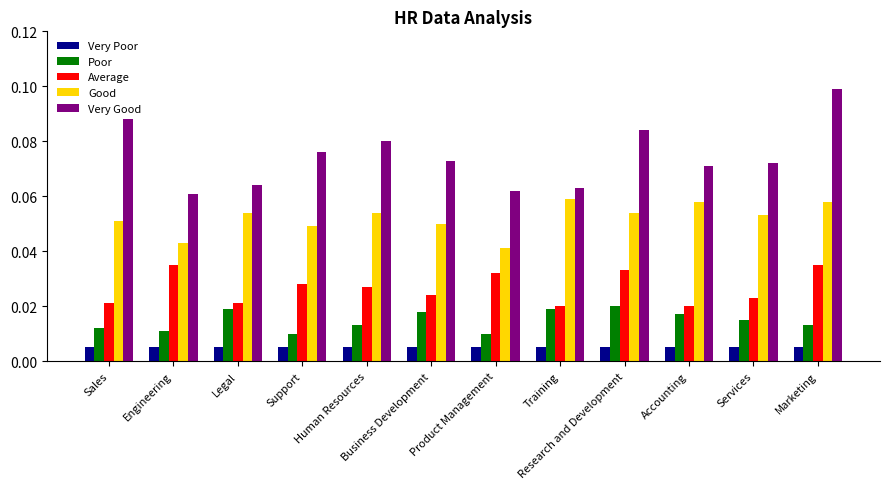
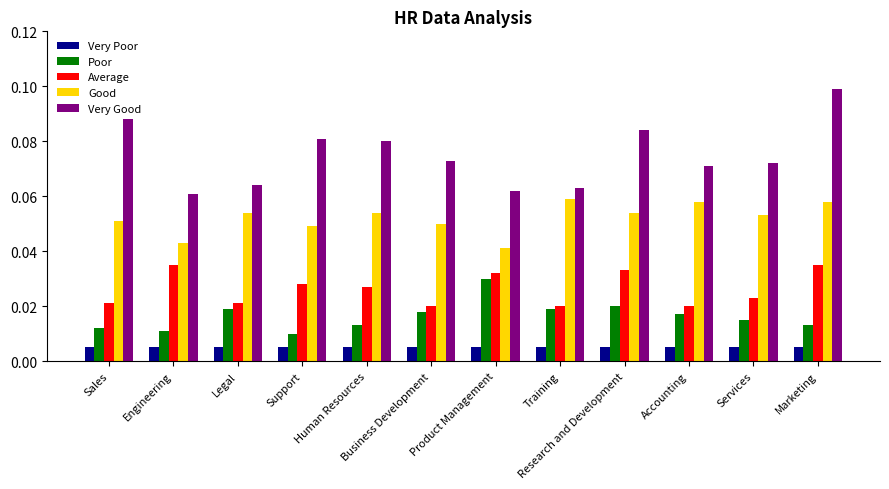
Very Good, Support: 0.076 -> 0.081
Average, Business Development: 0.024 -> 0.020
Poor, Product Management: 0.01 -> 0.03
